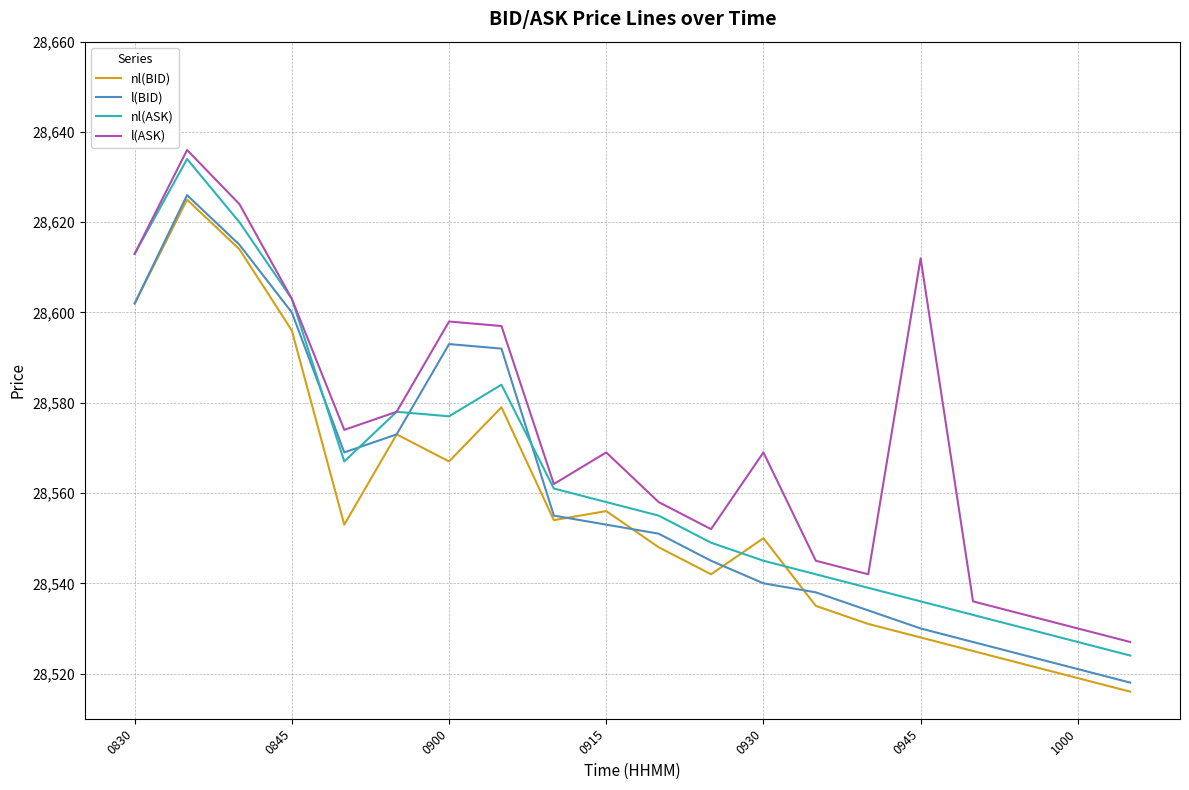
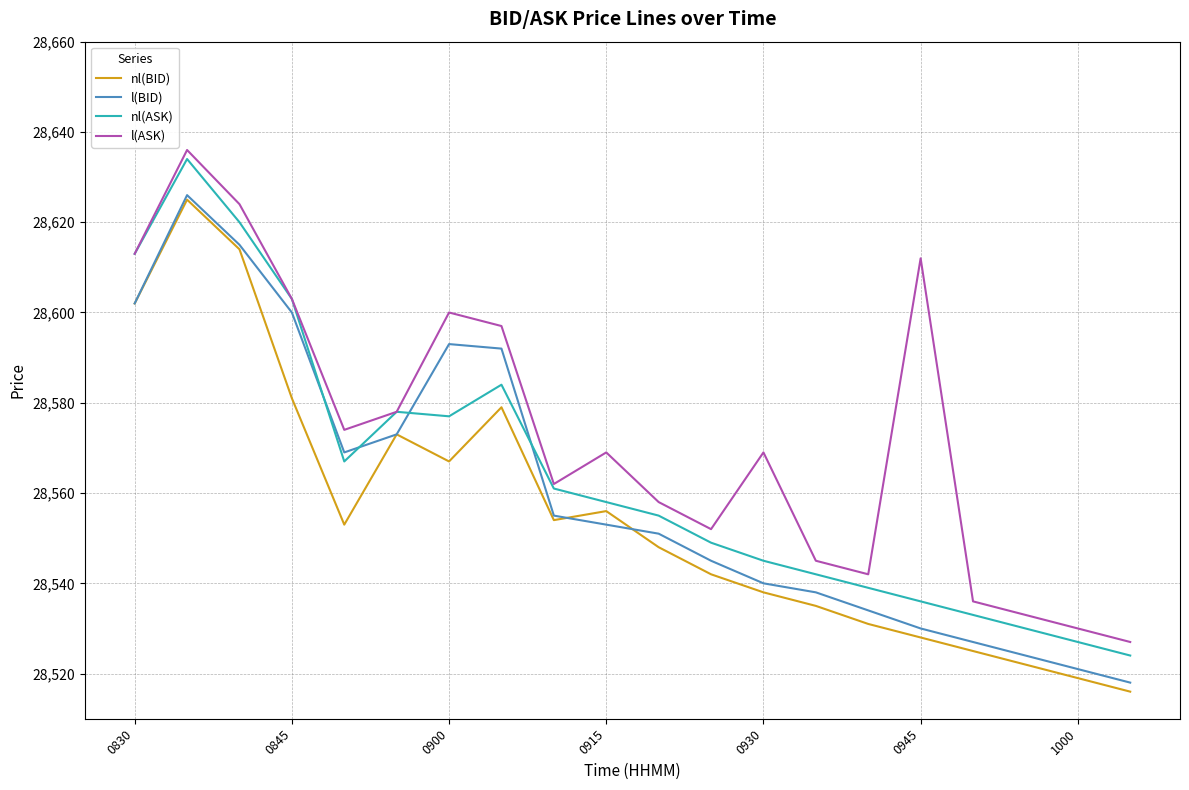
nl(BID), 0845: 28,596 -> 28,581
l(ASK), 0900: 28,598 -> 28,600
nl(BID), 0930: 28,550 -> 28,538
